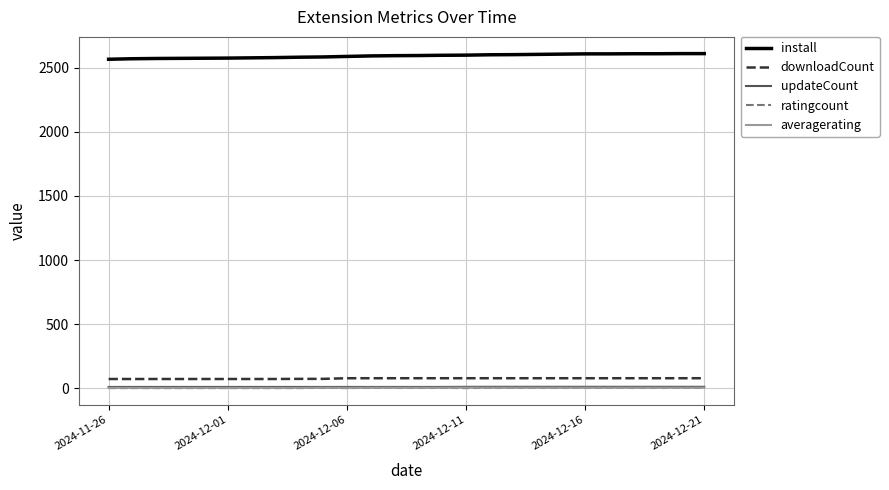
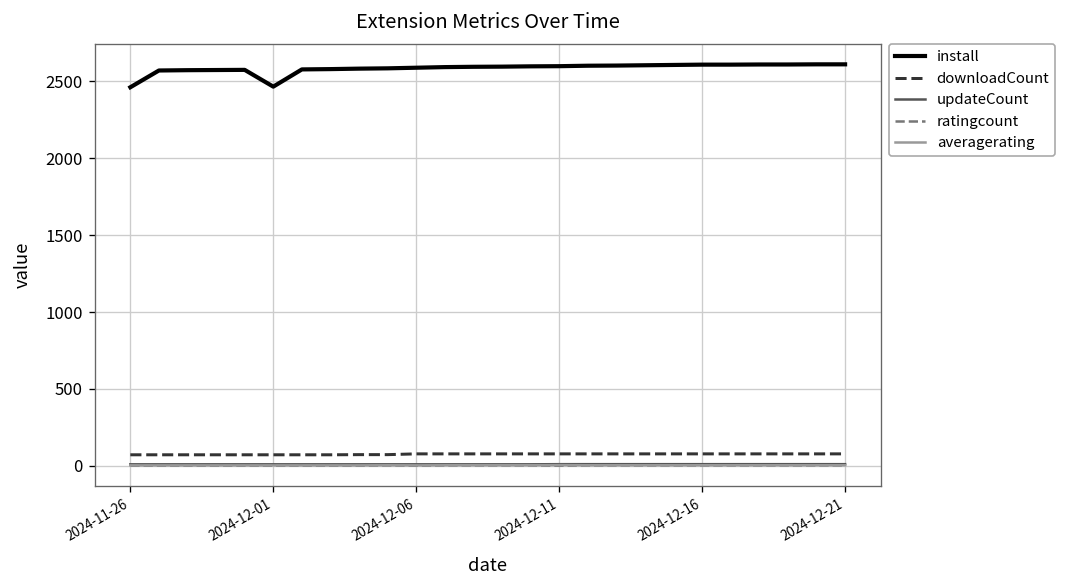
install, 2024-11-26: 2570 -> 2460
install, 2024-12-01: 2580 -> 2470
